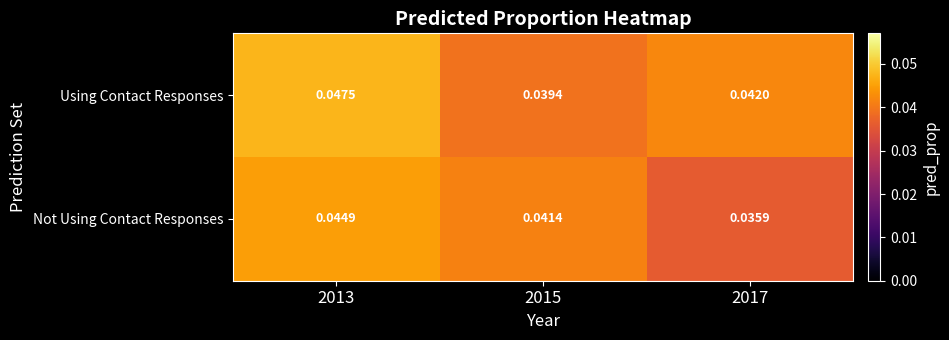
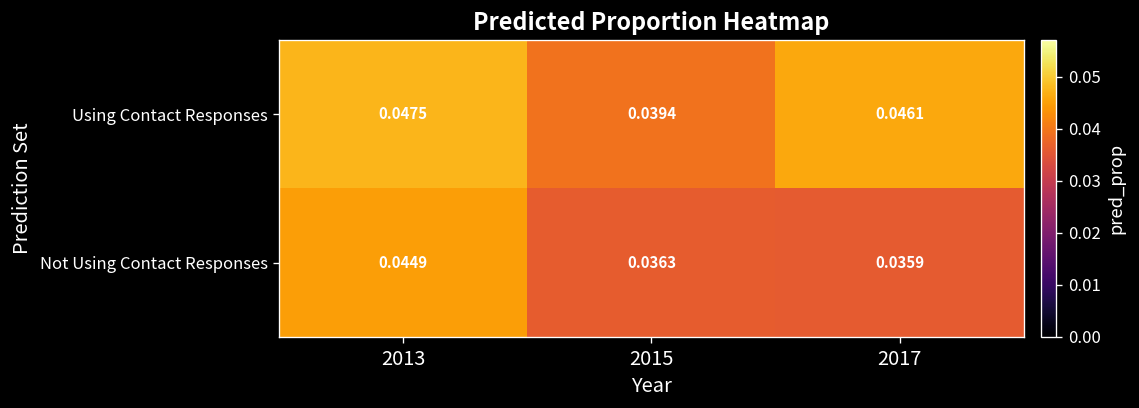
Using Contact Responses, 2017: 0.0420 -> 0.0461
Not Using Contact Responses, 2015: 0.0414 -> 0.0363
